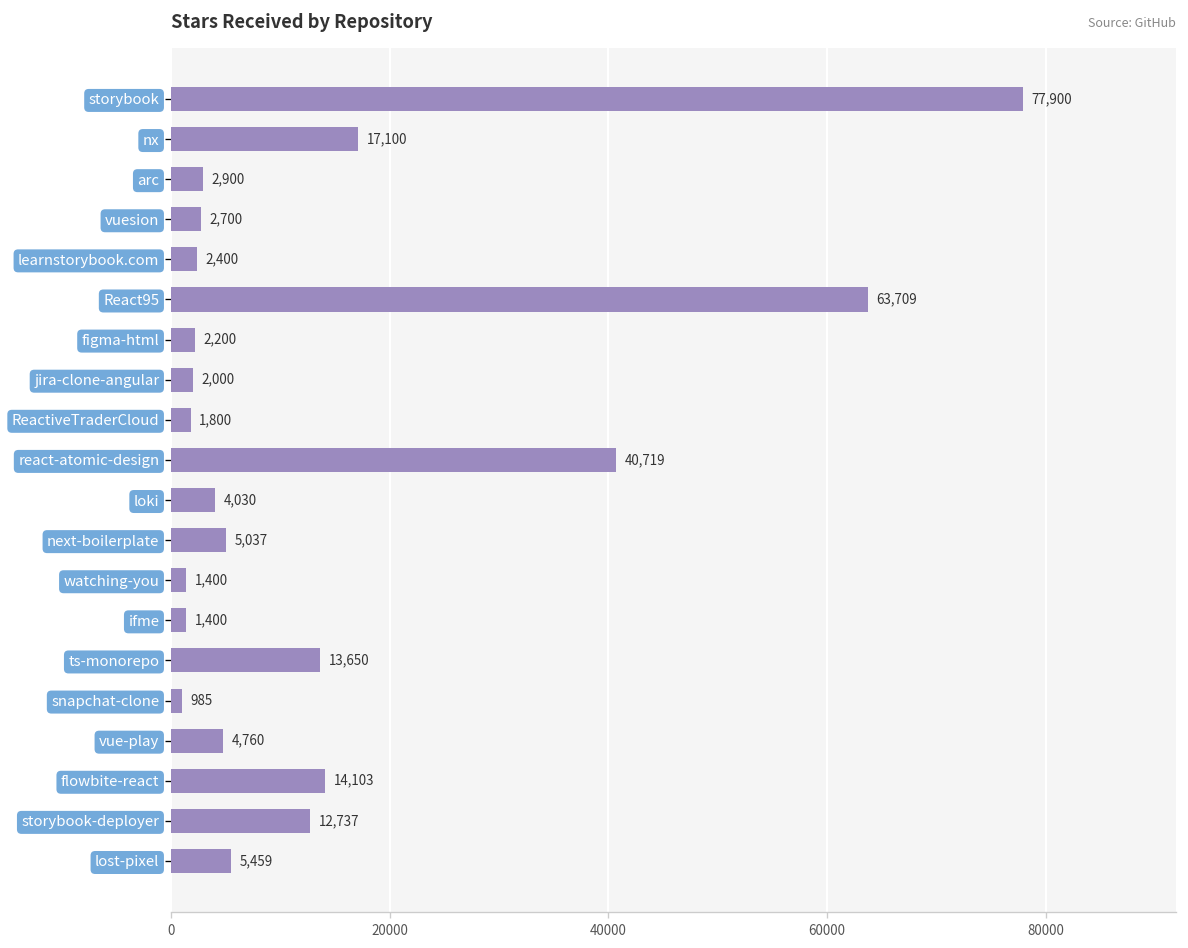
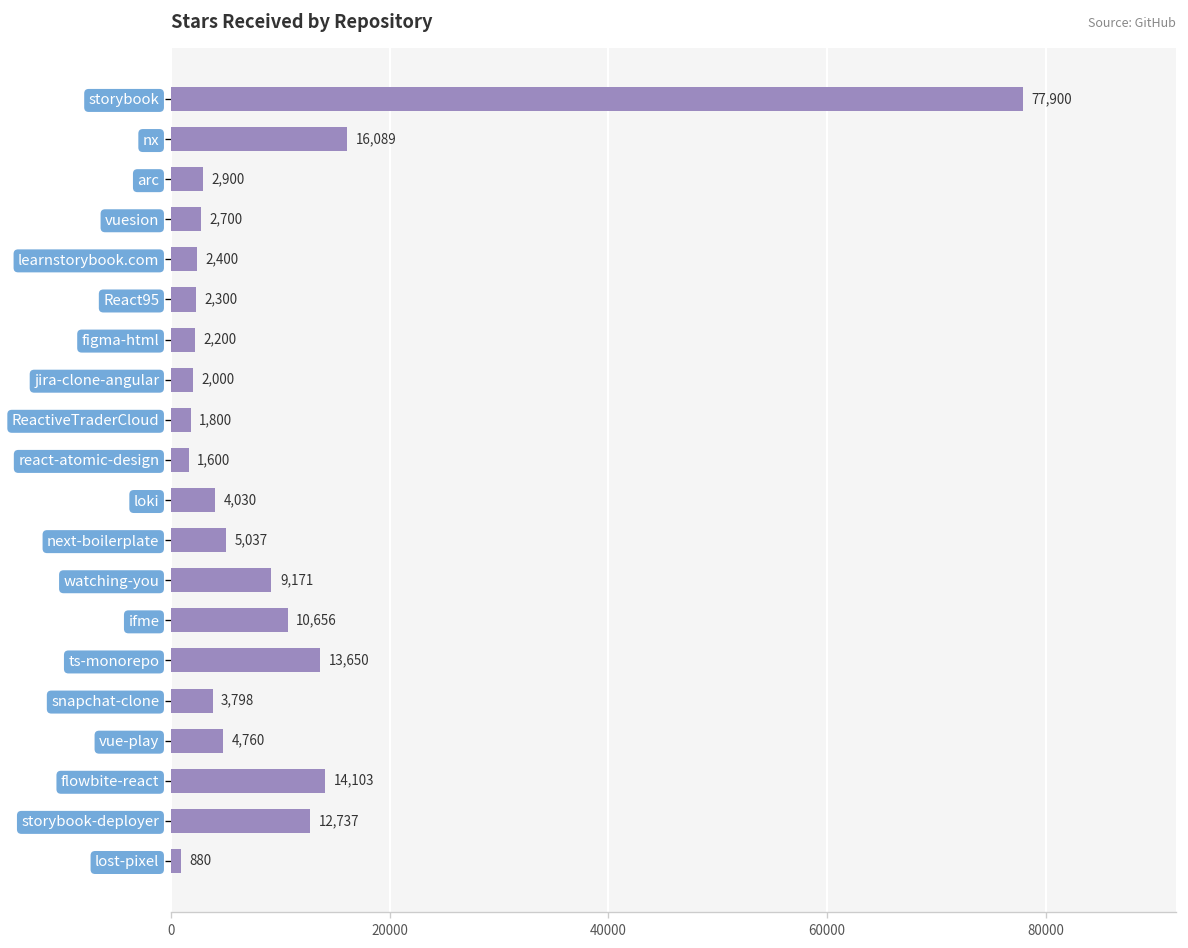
nx: 17,100 -> 16,089
React95: 63,709 -> 2,300
react-atomic-design: 40,719 -> 1,600
watching-you: 1,400 -> 9,171
ifme: 1,400 -> 10,656
snapchat-clone: 985 -> 3,798
lost-pixel: 5,459 -> 880
